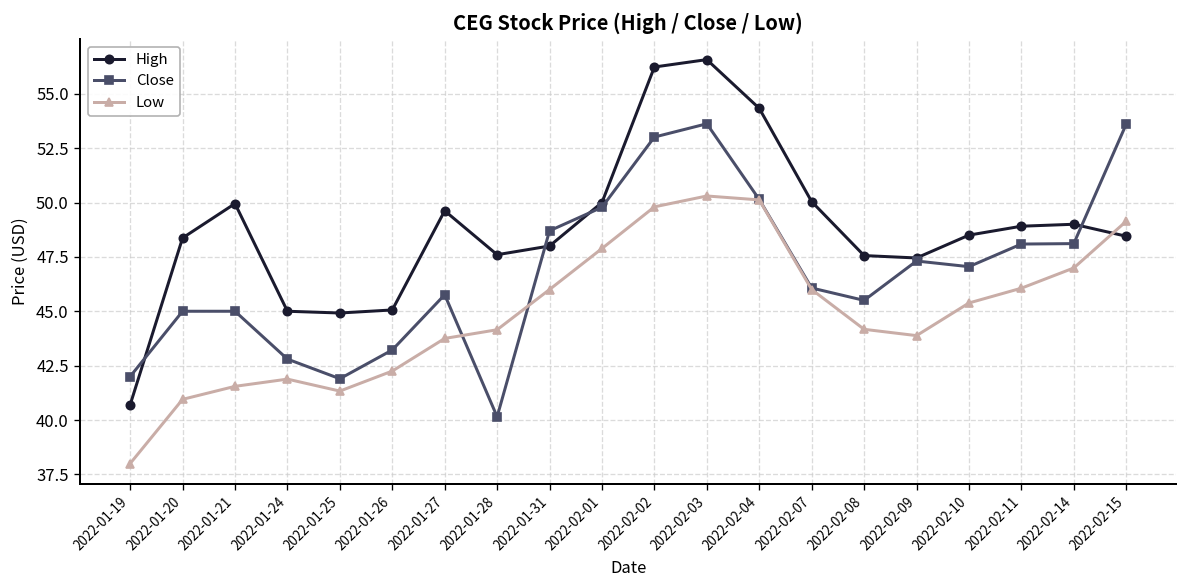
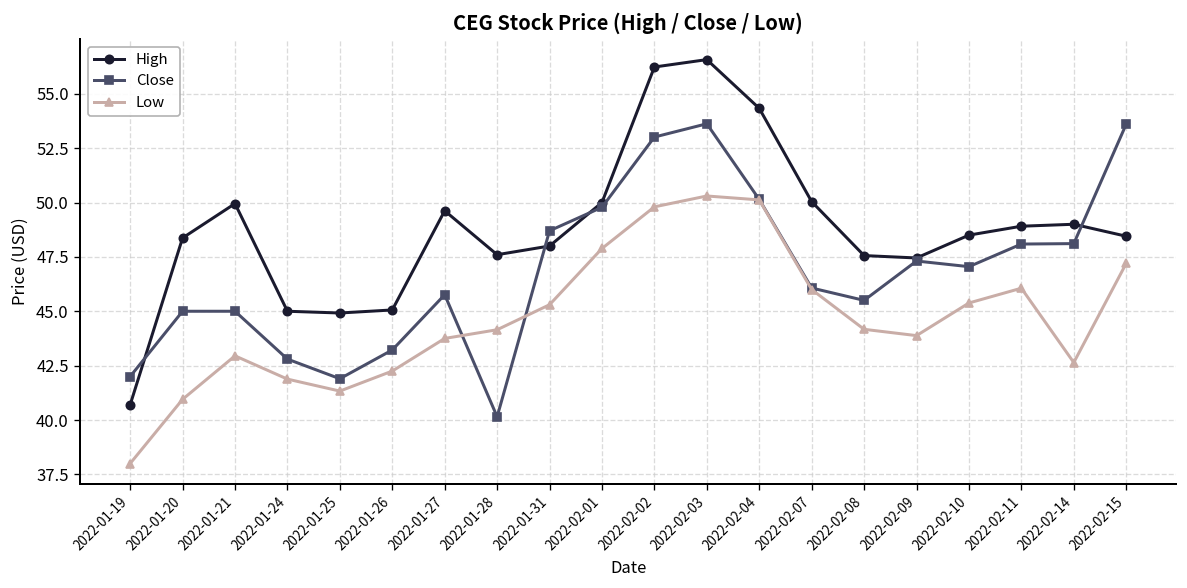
Low, 2022-01-21: 41.5 -> 43.0
Low, 2022-01-31: 46.0 -> 45.3
Low, 2022-02-14: 47.0 -> 42.6
Low, 2022-02-15: 49.1 -> 47.2
